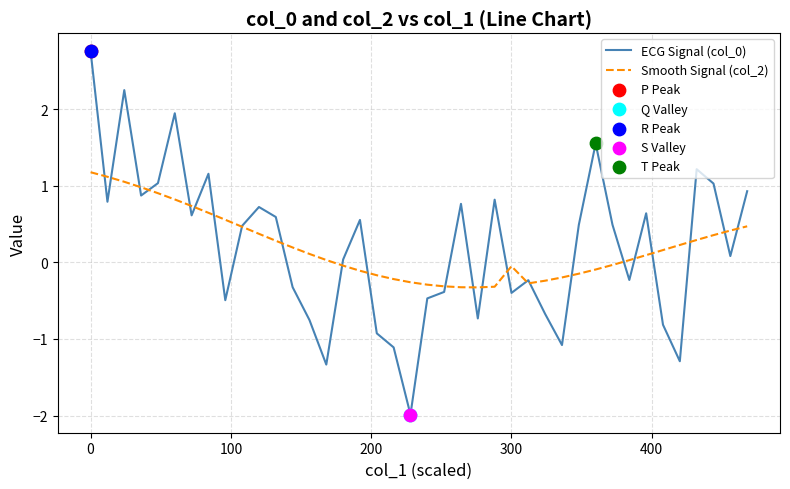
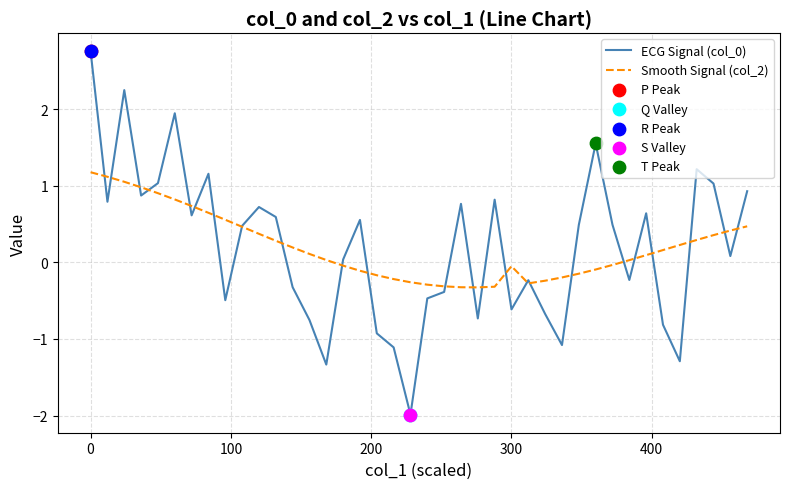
ECG Signal (col_0), 300: -0.4 -> -0.6
